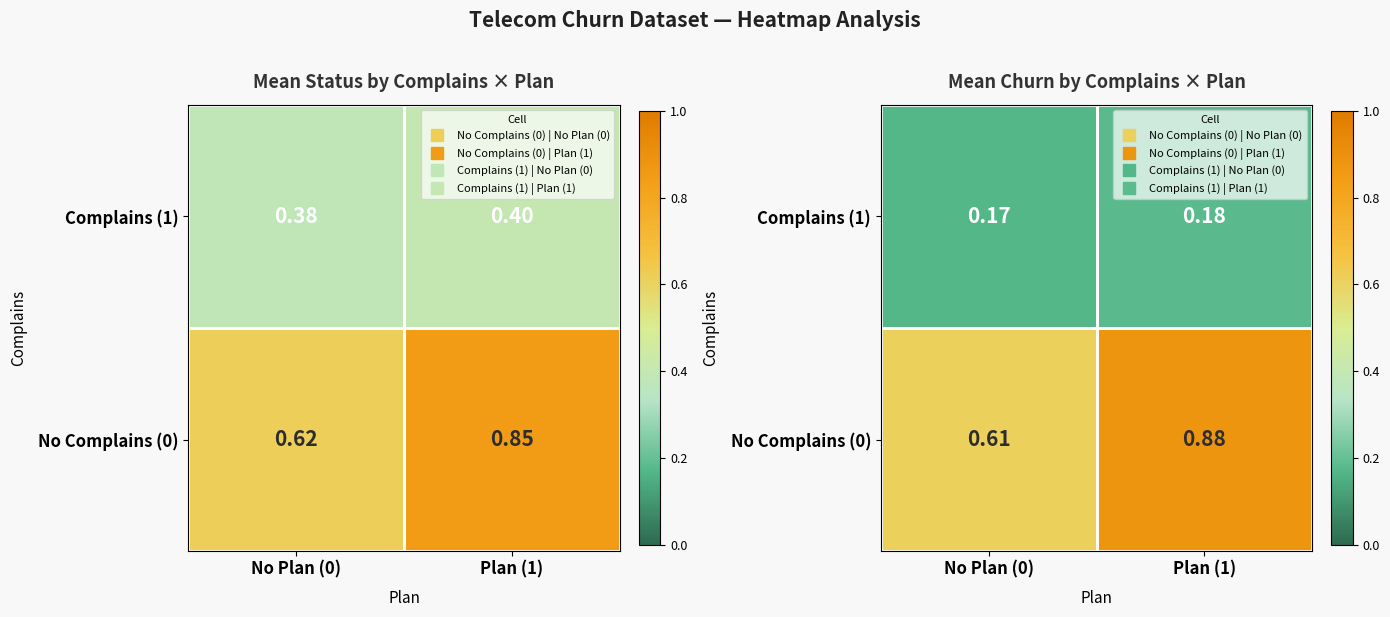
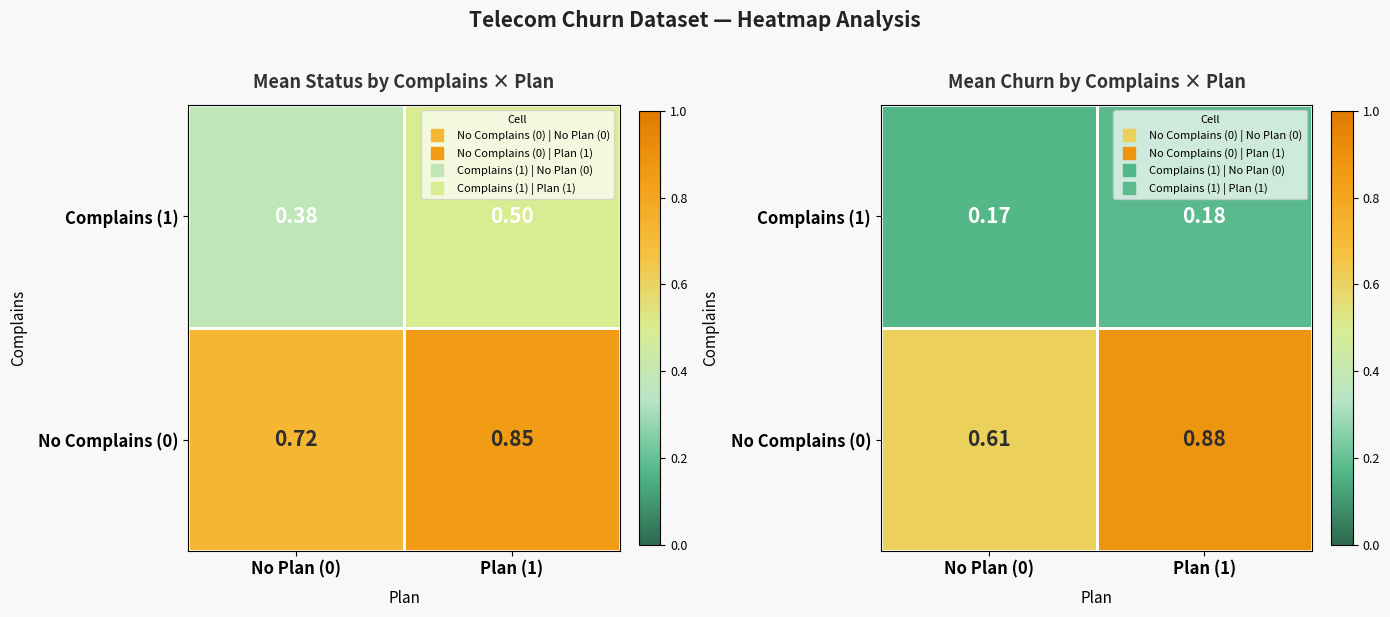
Mean Status by Complains × Plan, Complains (1), Plan (1): 0.40 -> 0.50
Mean Status by Complains × Plan, No Complains (0), No Plan (0): 0.62 -> 0.72
